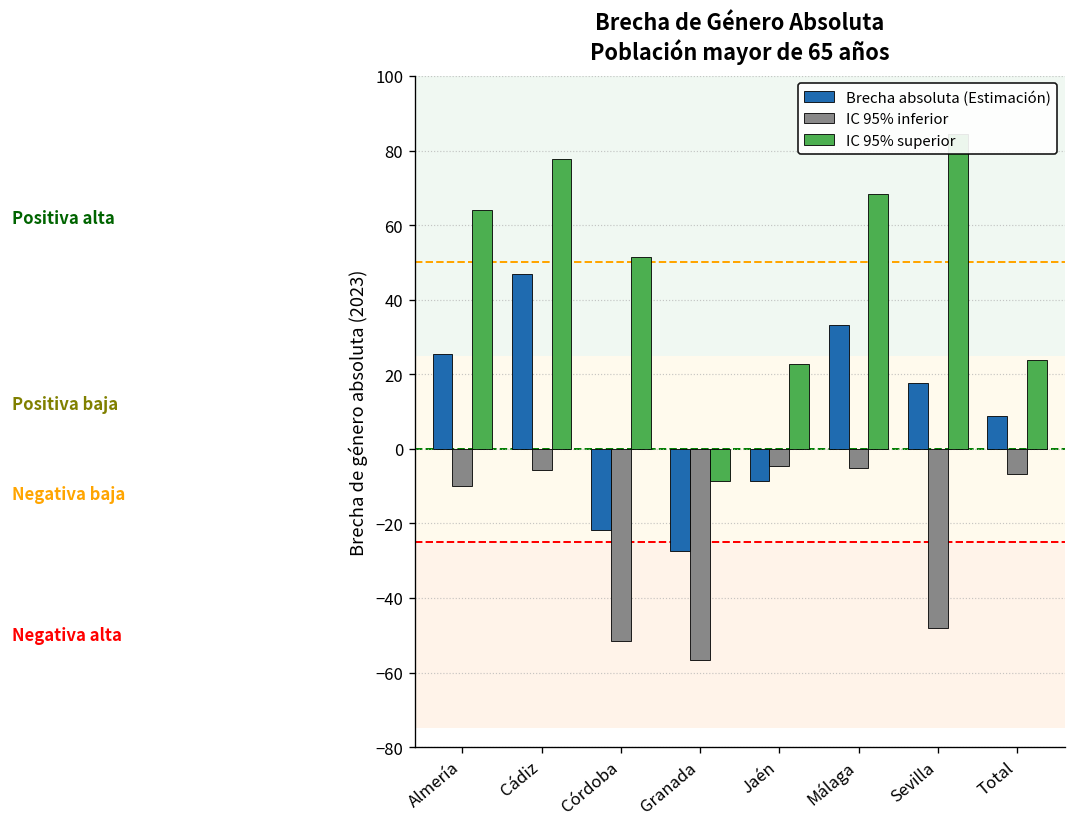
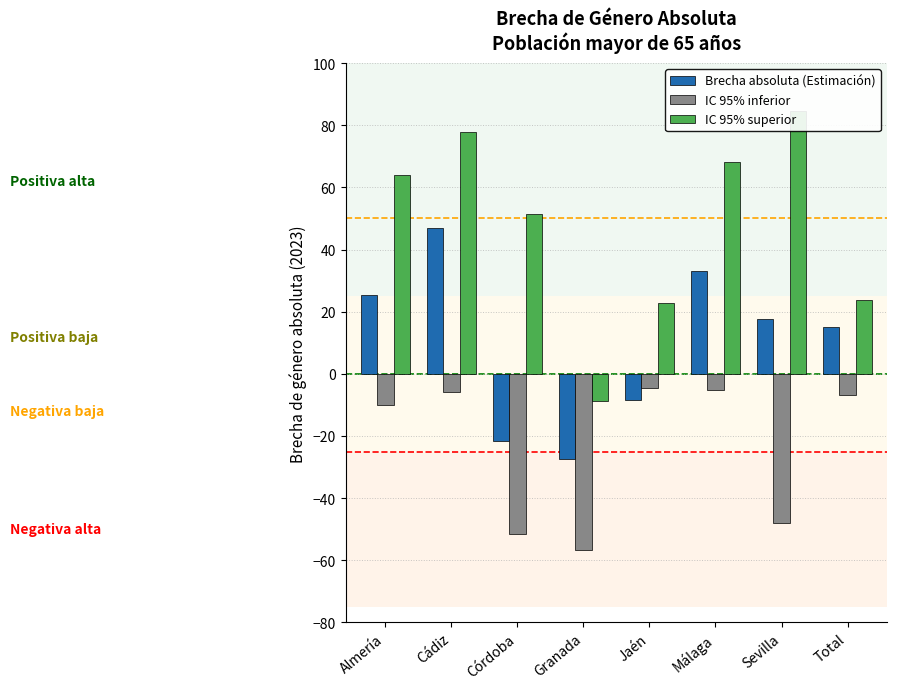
Brecha absoluta (Estimación), Total: 9 -> 15
